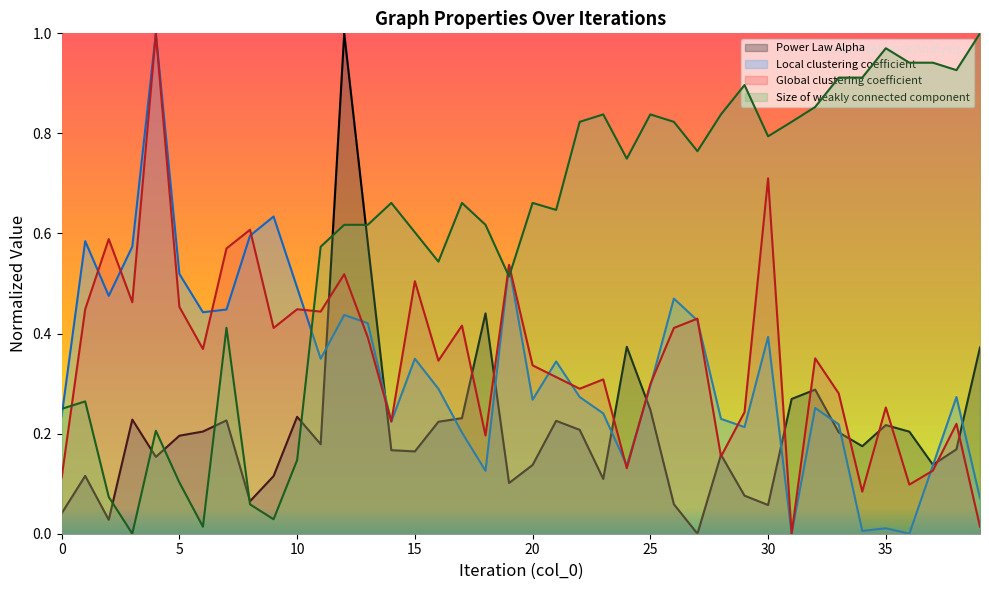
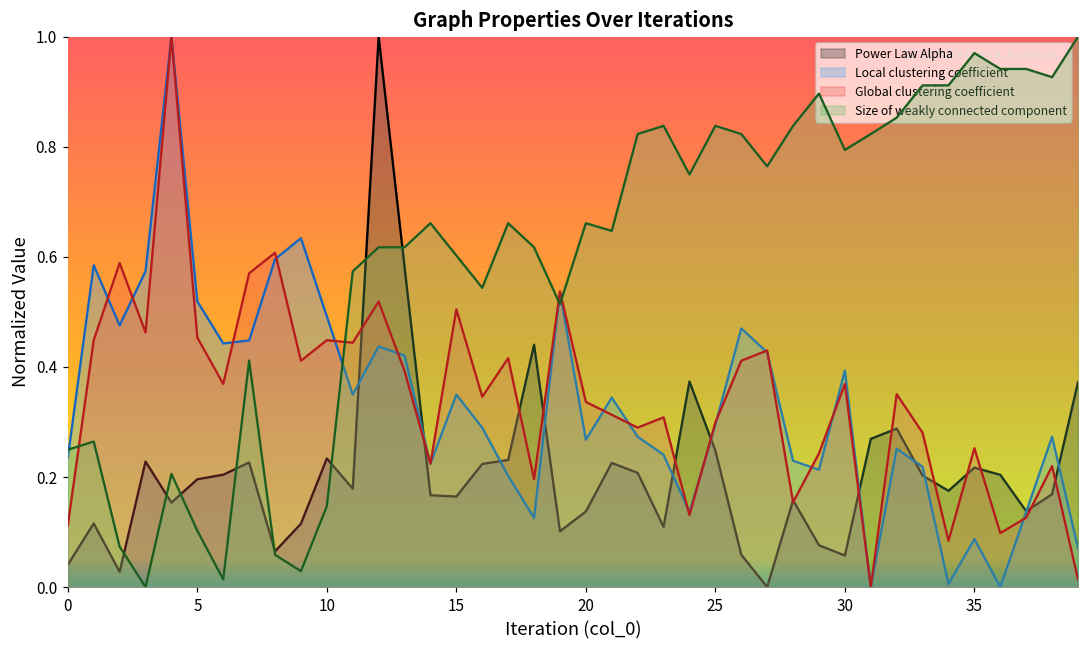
Global clustering coefficient, 30: 0.71 -> 0.37
Local clustering coefficient, 35: 0.01 -> 0.09
